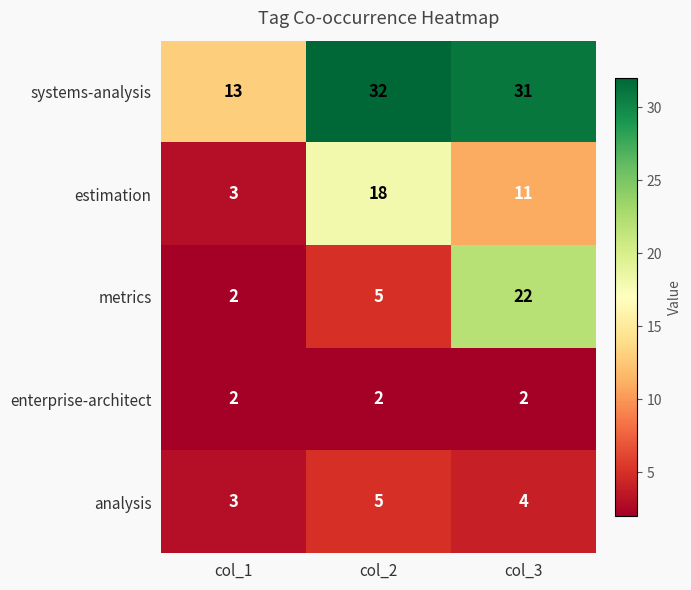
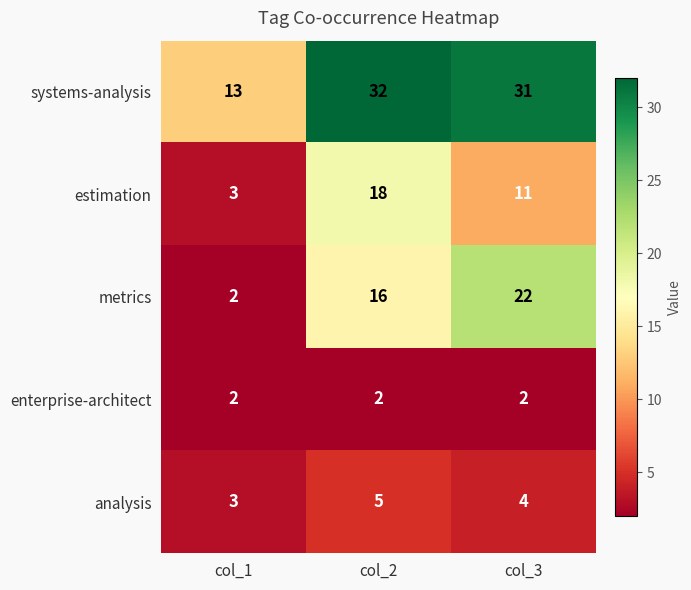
metrics, col_2: 5 -> 16
